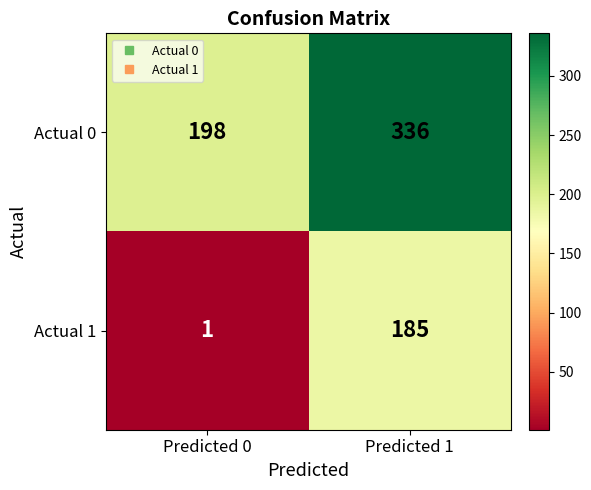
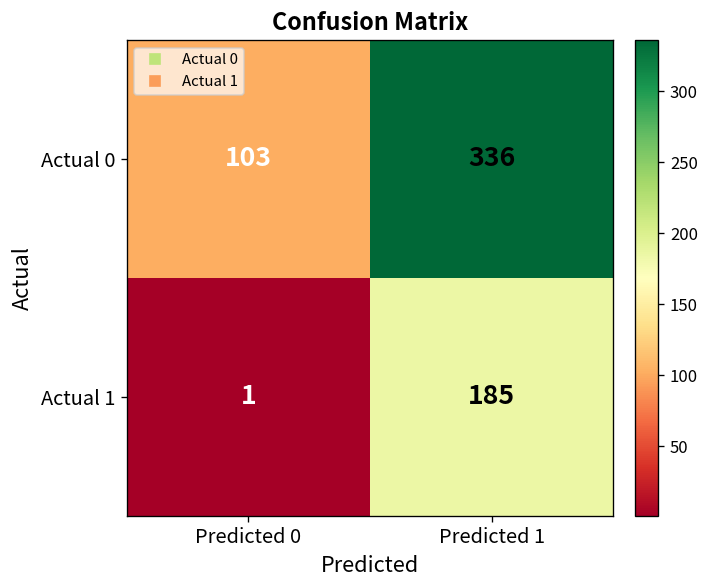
Actual 0, Predicted 0: 198 -> 103
